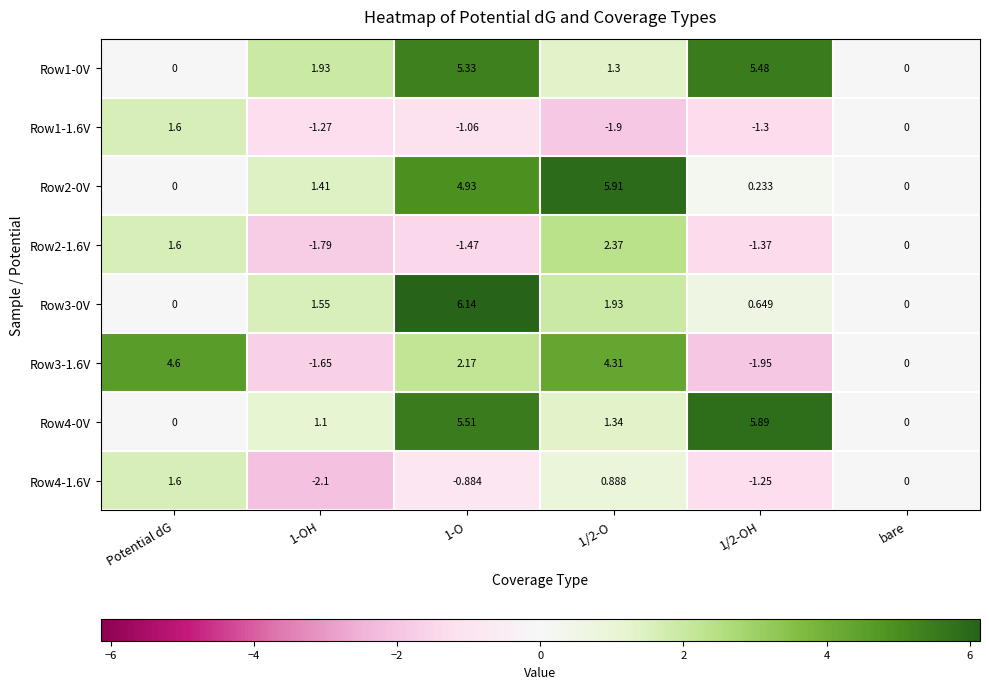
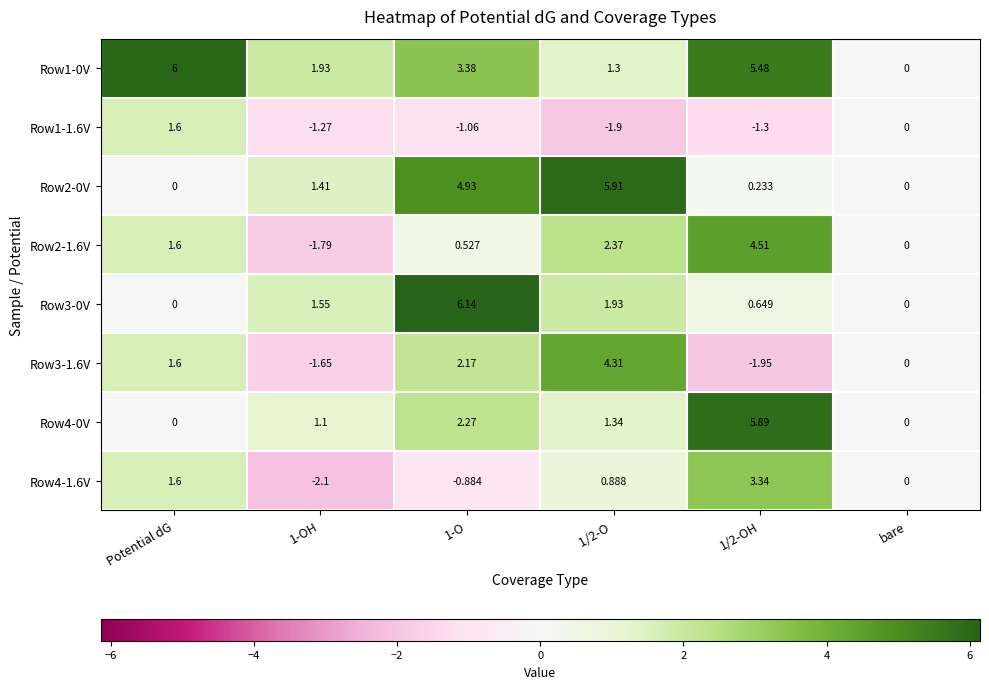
Row1-0V, Potential dG: 0 -> 6
Row1-0V, 1-O: 5.33 -> 3.38
Row2-1.6V, 1-O: -1.47 -> 0.527
Row2-1.6V, 1/2-OH: -1.37 -> 4.51
Row3-1.6V, Potential dG: 4.6 -> 1.6
Row4-0V, 1-O: 5.51 -> 2.27
Row4-1.6V, 1/2-OH: -1.25 -> 3.34
